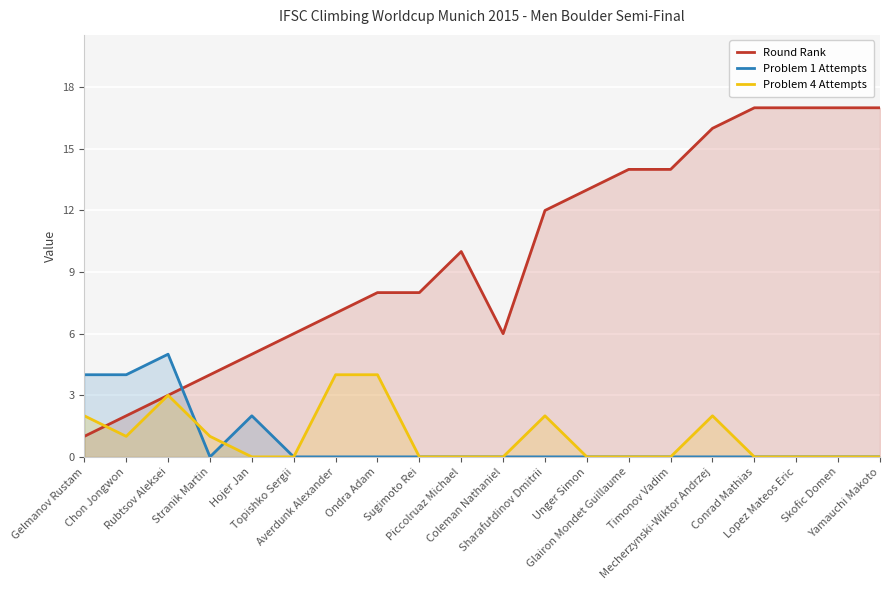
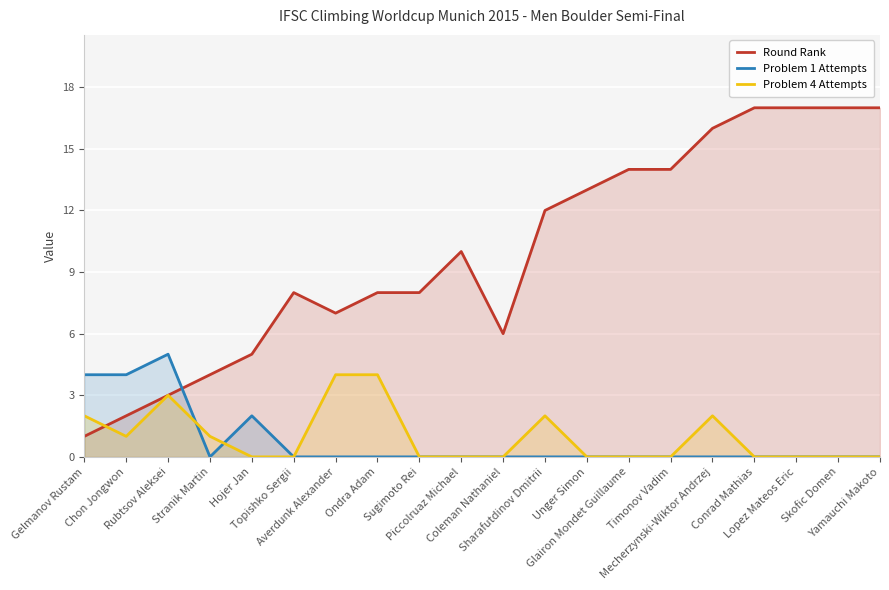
Round Rank, Topishko Sergii: 6 -> 8
